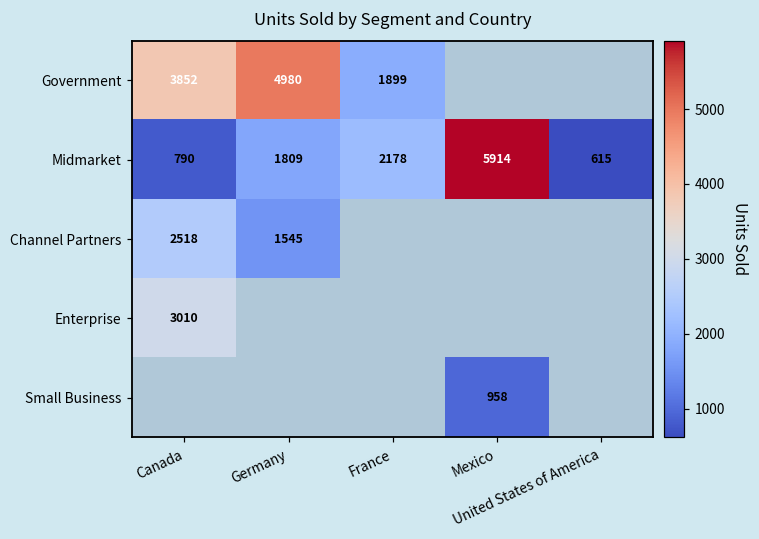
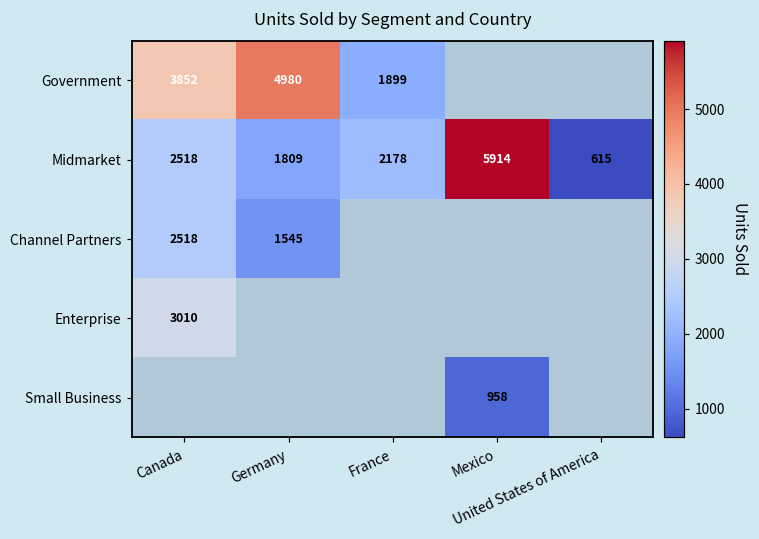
Midmarket, Canada: 790 -> 2518
